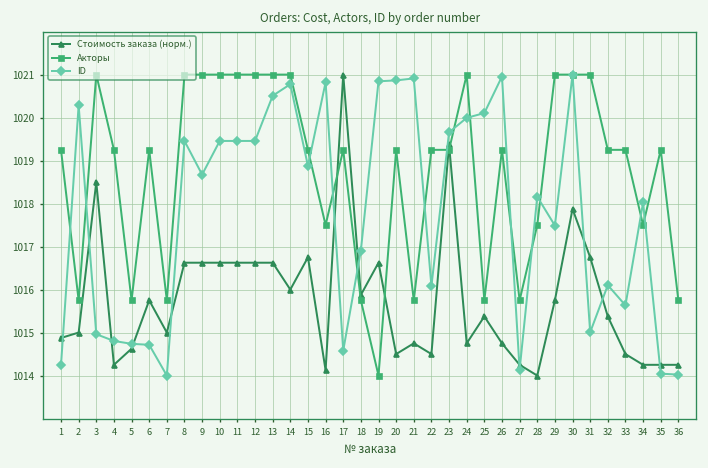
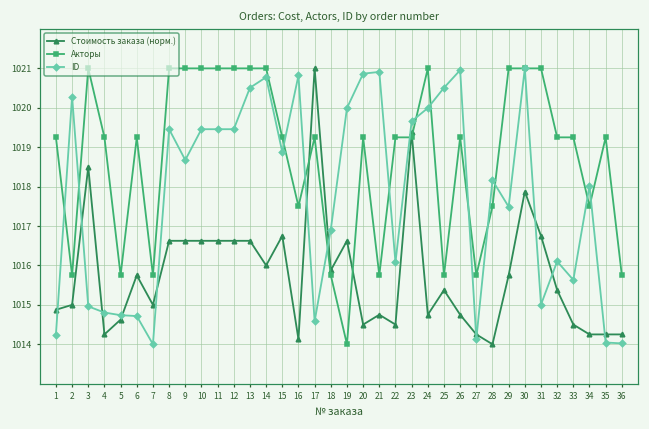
ID, 19: 1020.8 -> 1020.0
ID, 25: 1020.1 -> 1020.5
